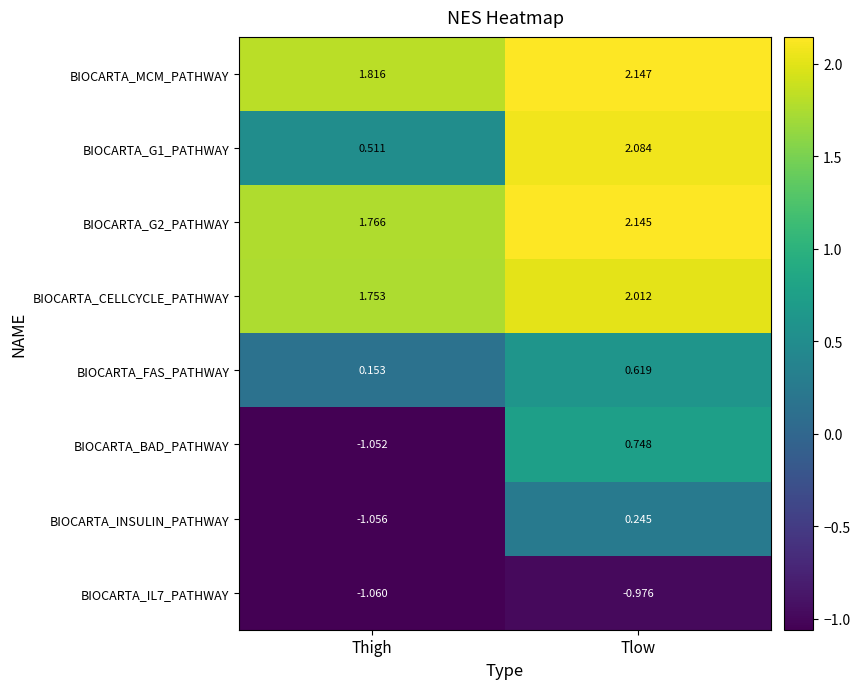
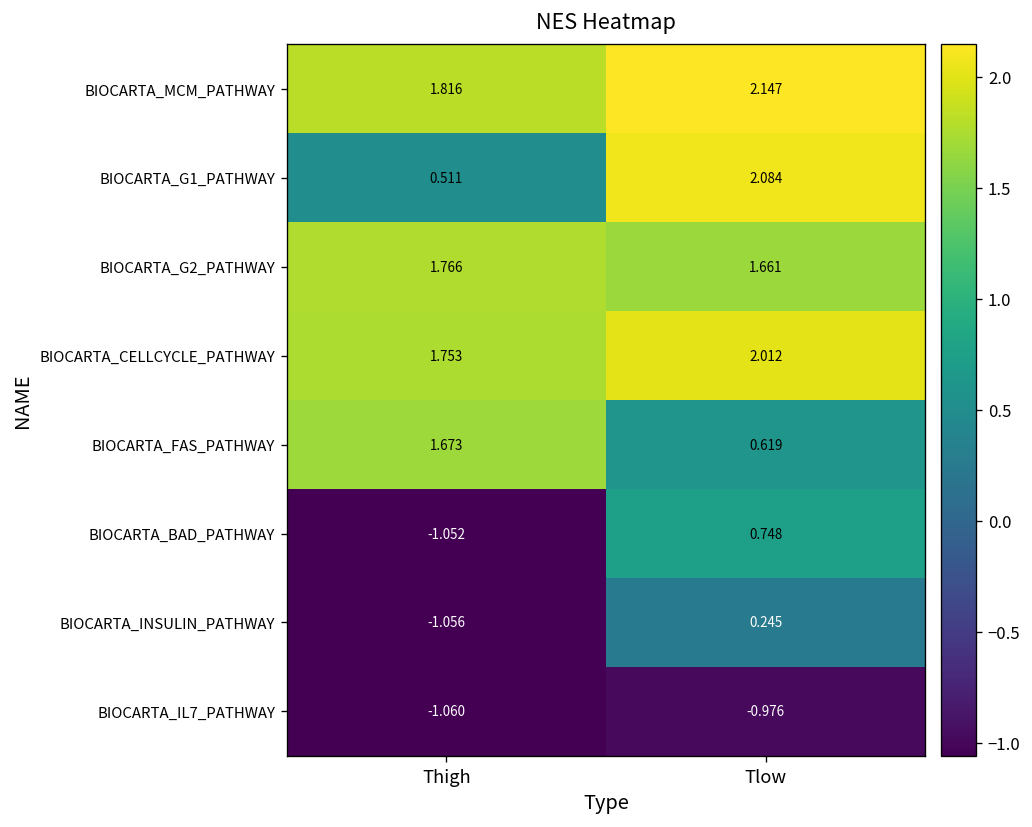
BIOCARTA_G2_PATHWAY, Tlow: 2.145 -> 1.661
BIOCARTA_FAS_PATHWAY, Thigh: 0.153 -> 1.673
